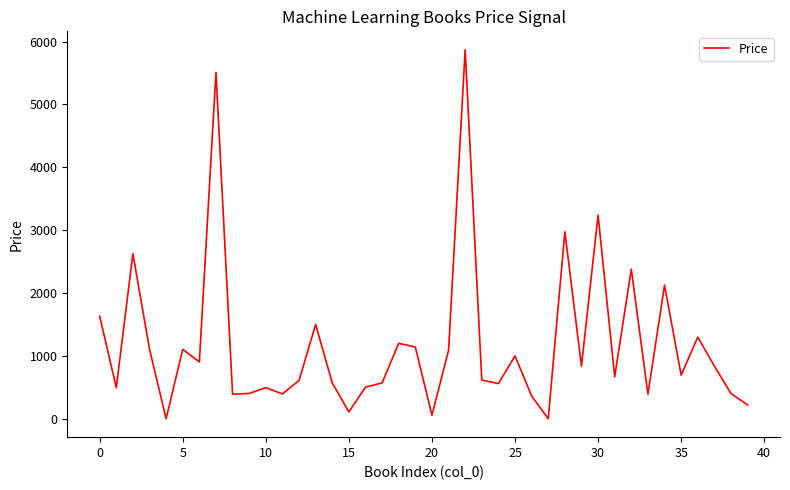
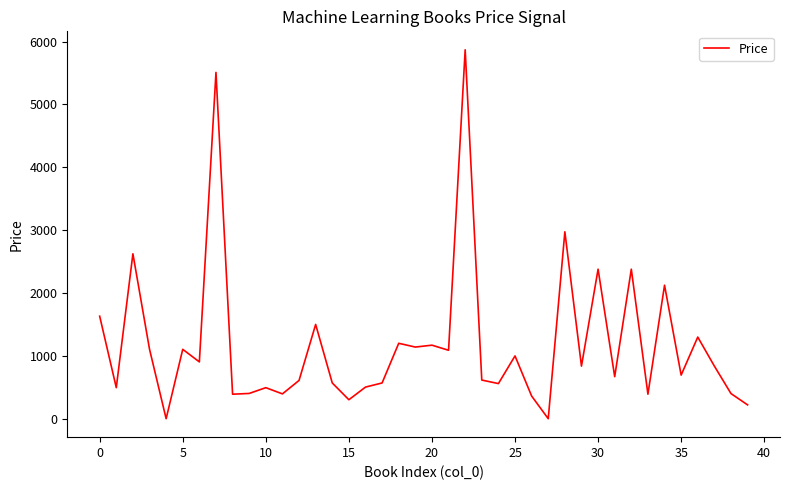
15: 100 -> 300
20: 100 -> 1200
30: 3200 -> 2400
